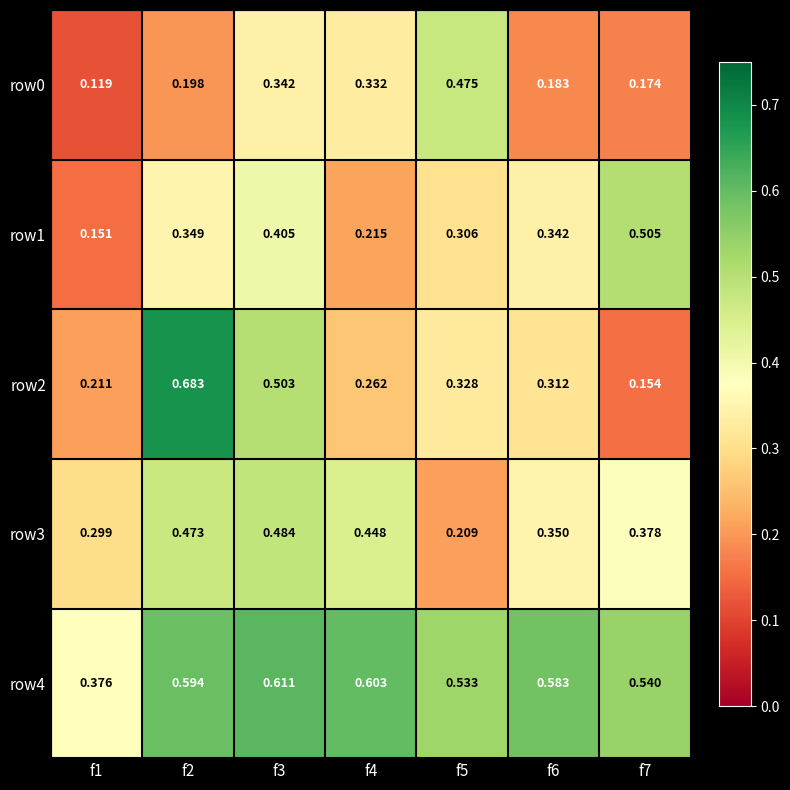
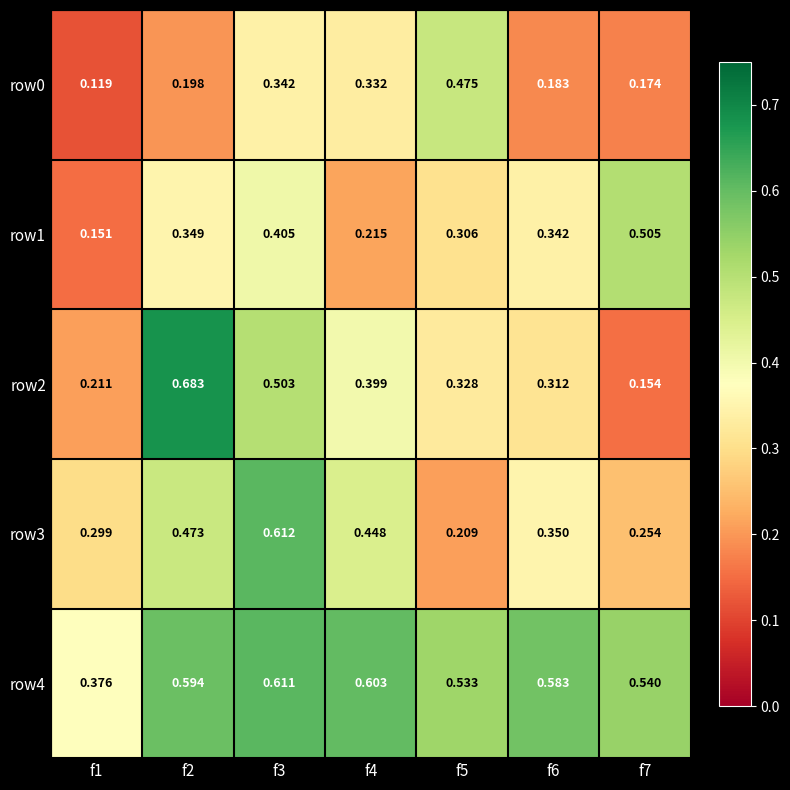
row2, f4: 0.262 -> 0.399
row3, f3: 0.484 -> 0.612
row3, f7: 0.378 -> 0.254
